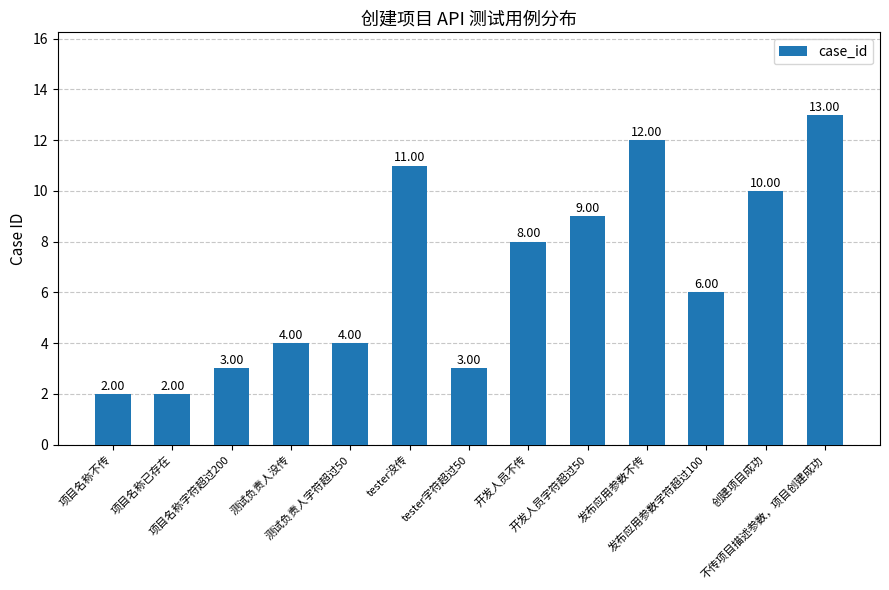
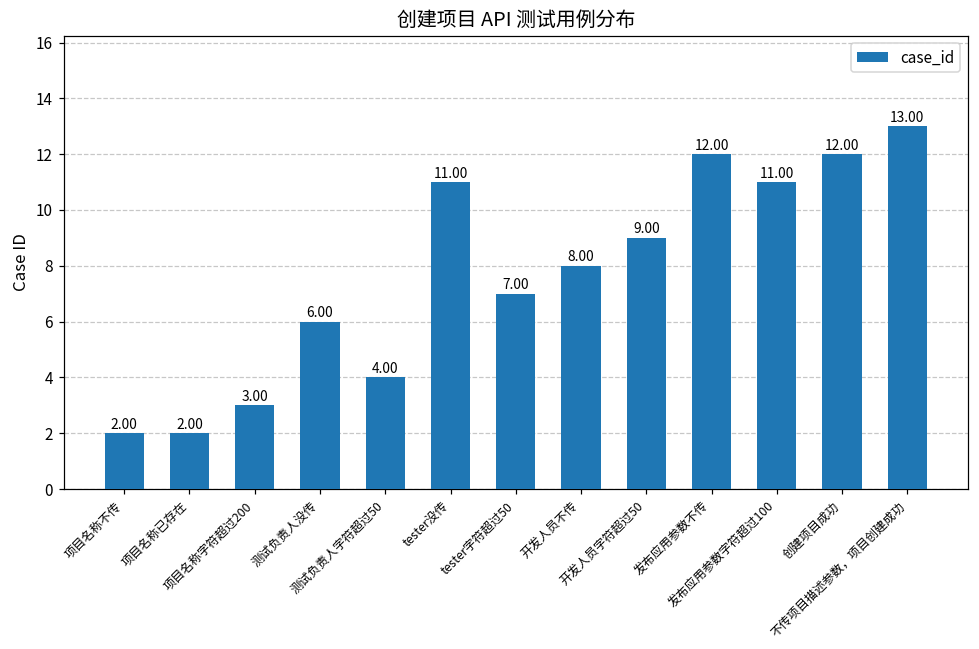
测试负责人没传: 4.00 -> 6.00
tester字符超过50: 3.00 -> 7.00
发布应用参数字符超过100: 6.00 -> 11.00
创建项目成功: 10.00 -> 12.00
